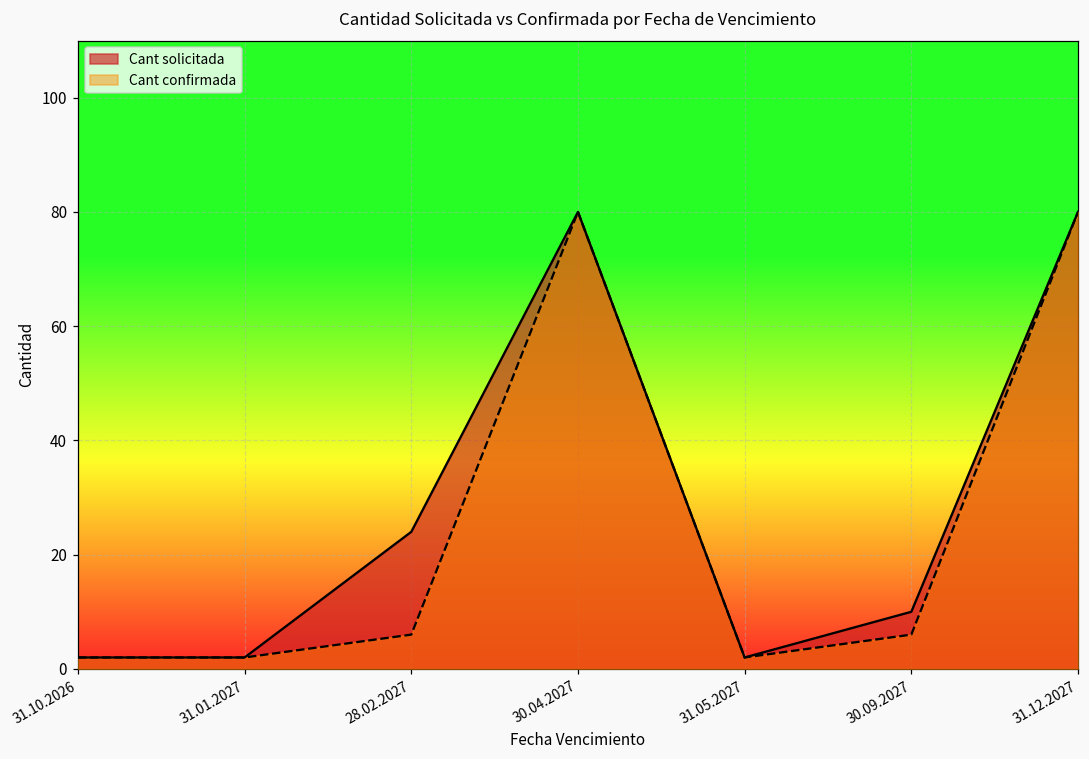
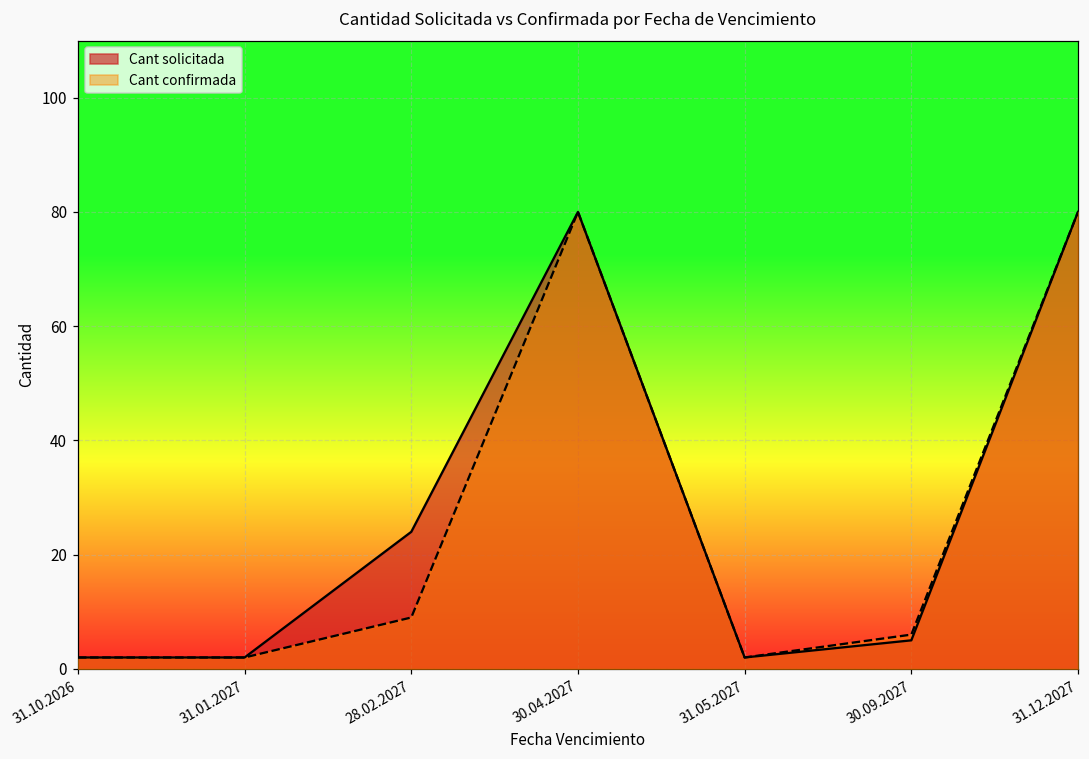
Cant confirmada, 28.02.2027: 6 -> 9
Cant solicitada, 30.09.2027: 10 -> 5
